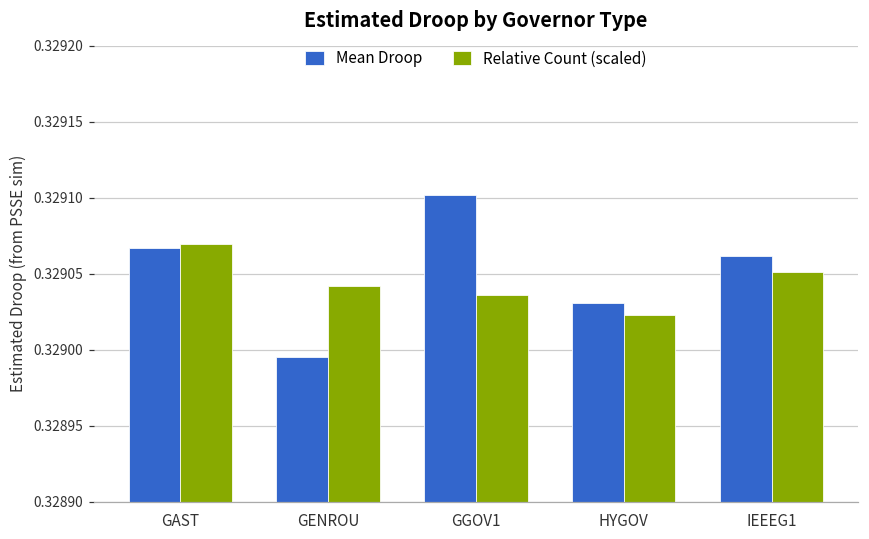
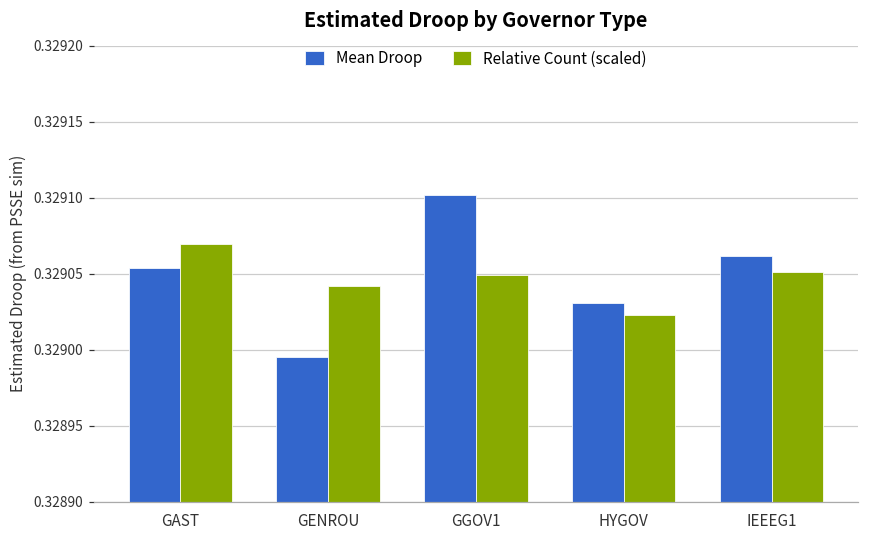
Mean Droop, GAST: 0.329067 -> 0.329054
Relative Count (scaled), GGOV1: 0.329036 -> 0.329049
